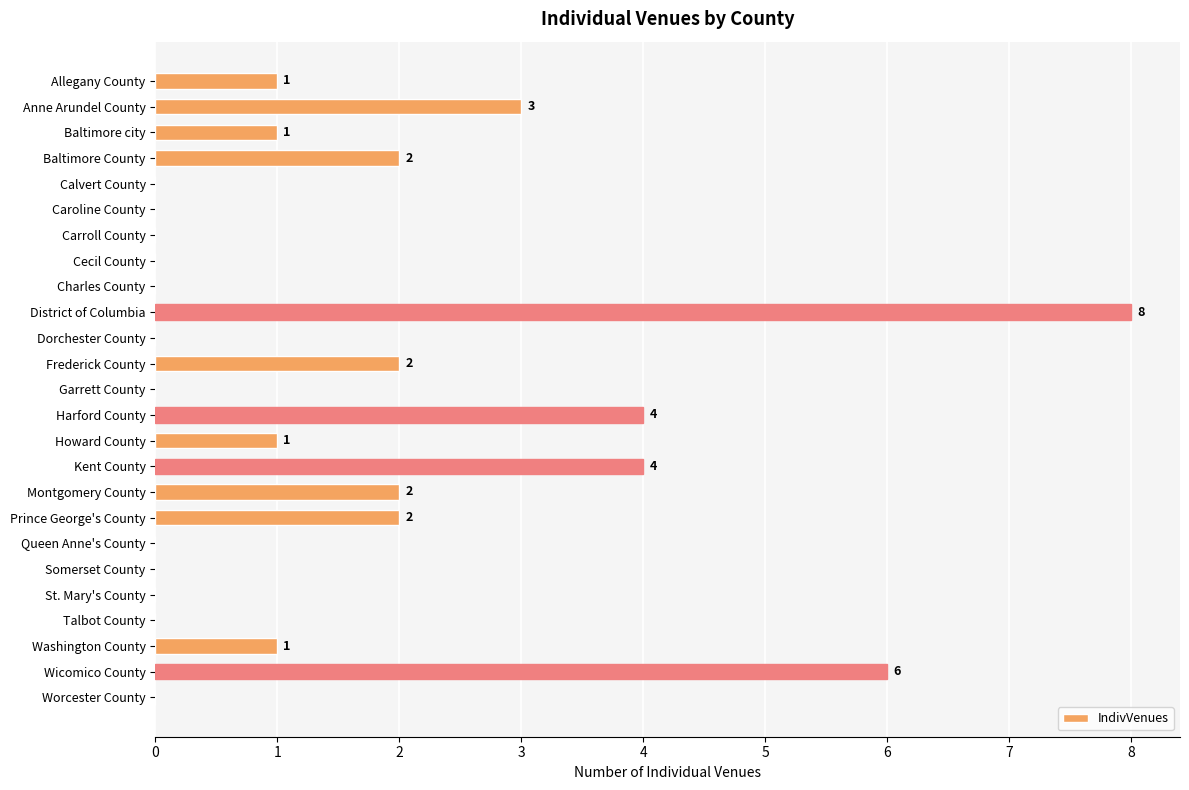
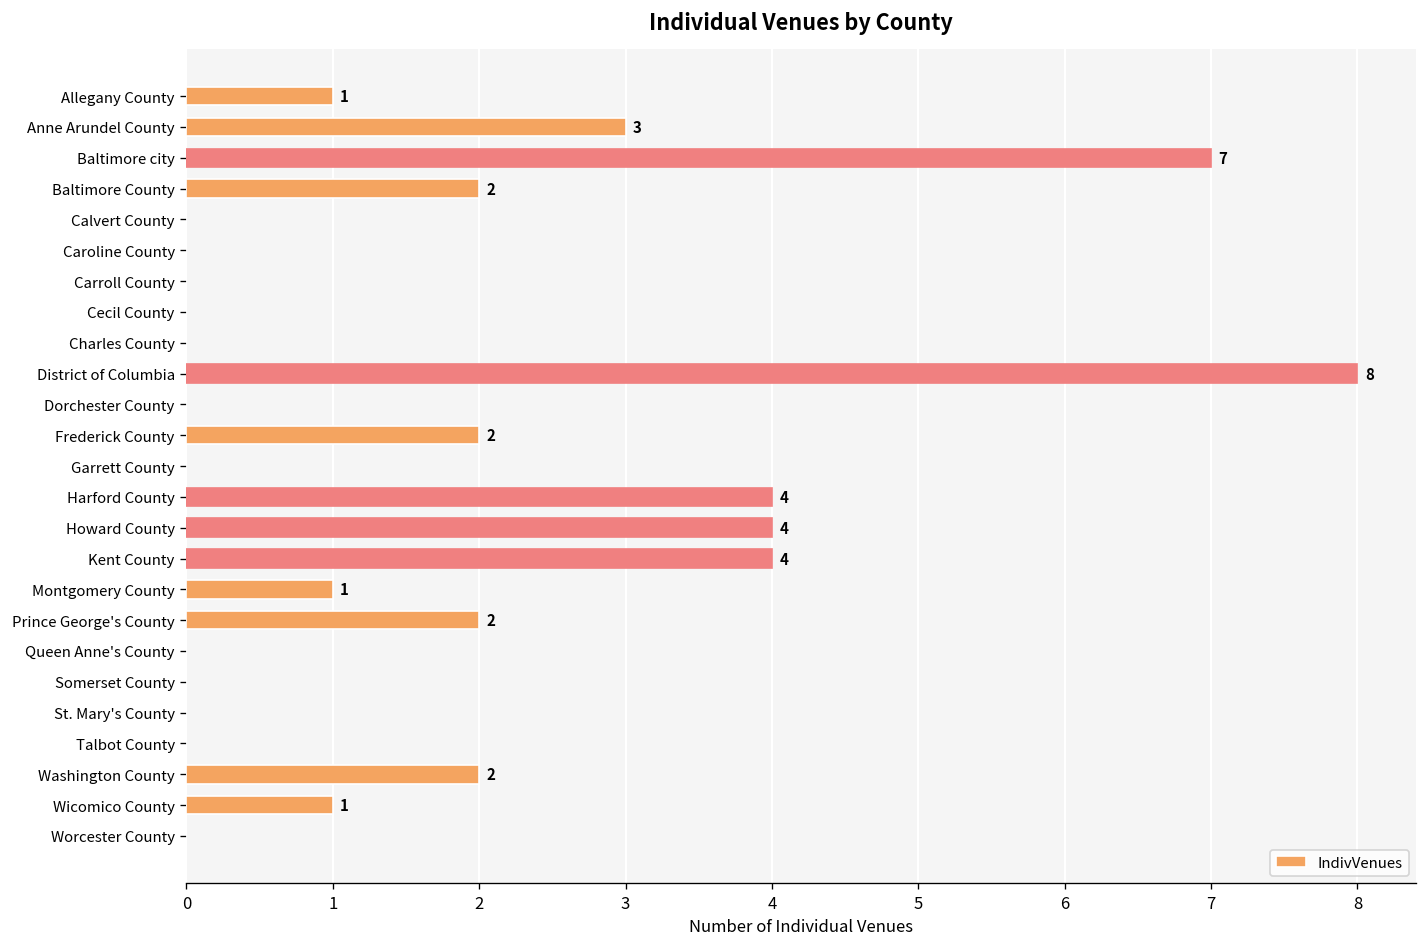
Baltimore city: 1 -> 7
Howard County: 1 -> 4
Montgomery County: 2 -> 1
Washington County: 1 -> 2
Wicomico County: 6 -> 1
